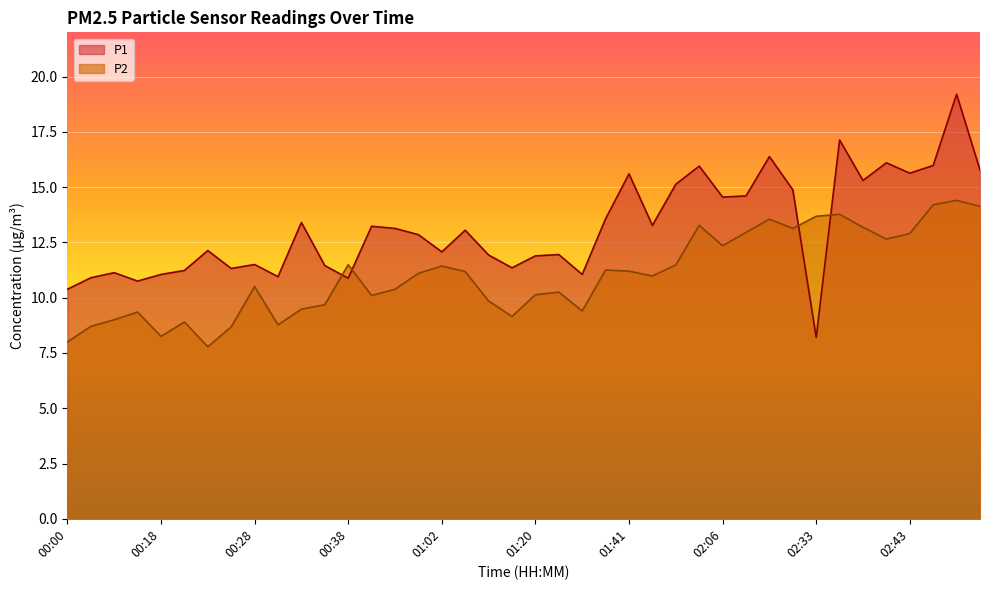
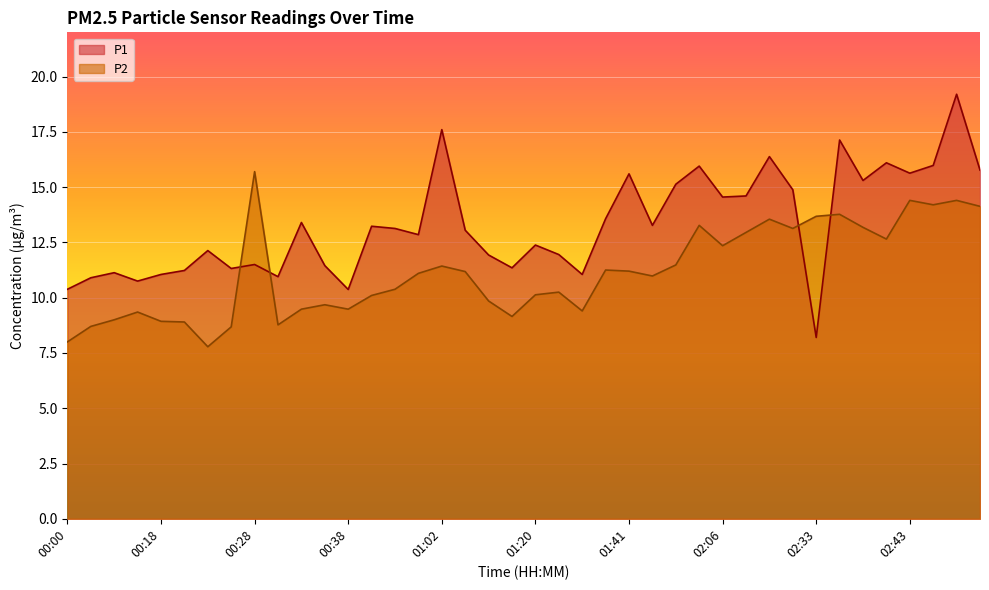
P2, 00:18: 8.3 -> 8.9
P2, 00:28: 10.5 -> 15.7
P1, 00:38: 10.9 -> 10.4
P2, 00:38: 11.5 -> 9.5
P1, 01:02: 12.1 -> 17.6
P1, 01:20: 11.9 -> 12.4
P2, 02:43: 12.9 -> 14.4
